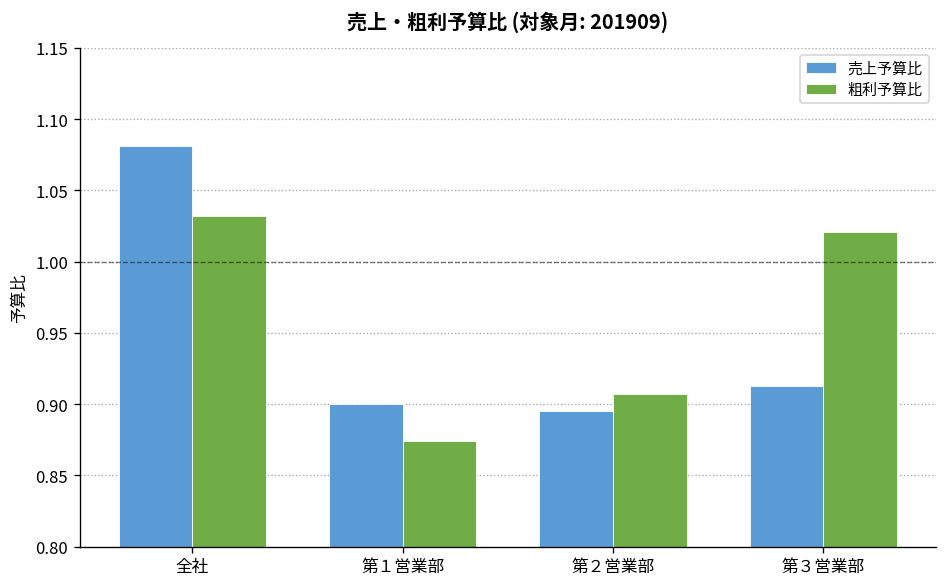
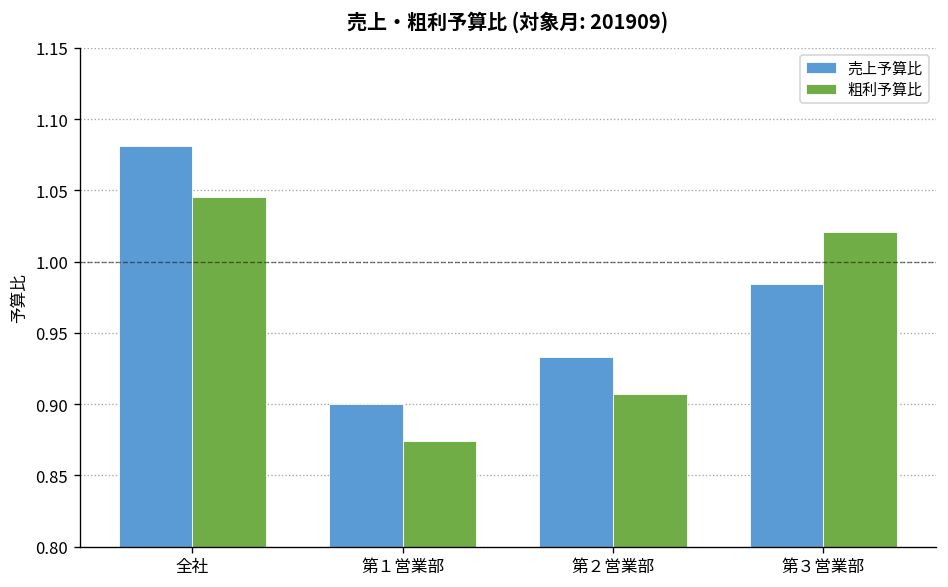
粗利予算比, 全社: 1.032 -> 1.045
売上予算比, 第２営業部: 0.895 -> 0.933
売上予算比, 第３営業部: 0.913 -> 0.984
